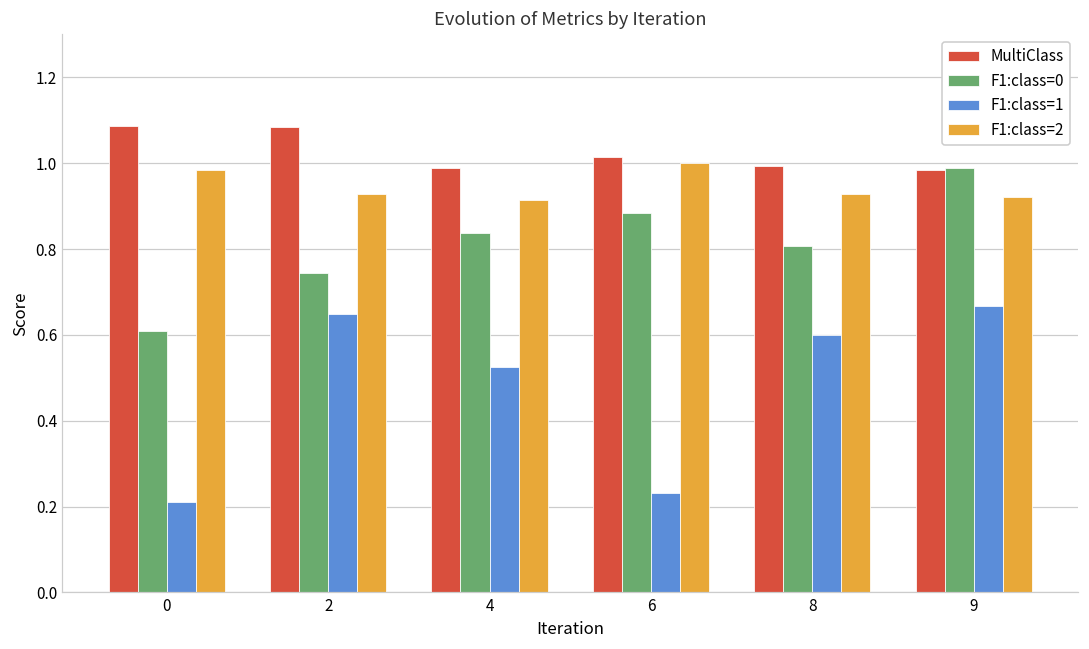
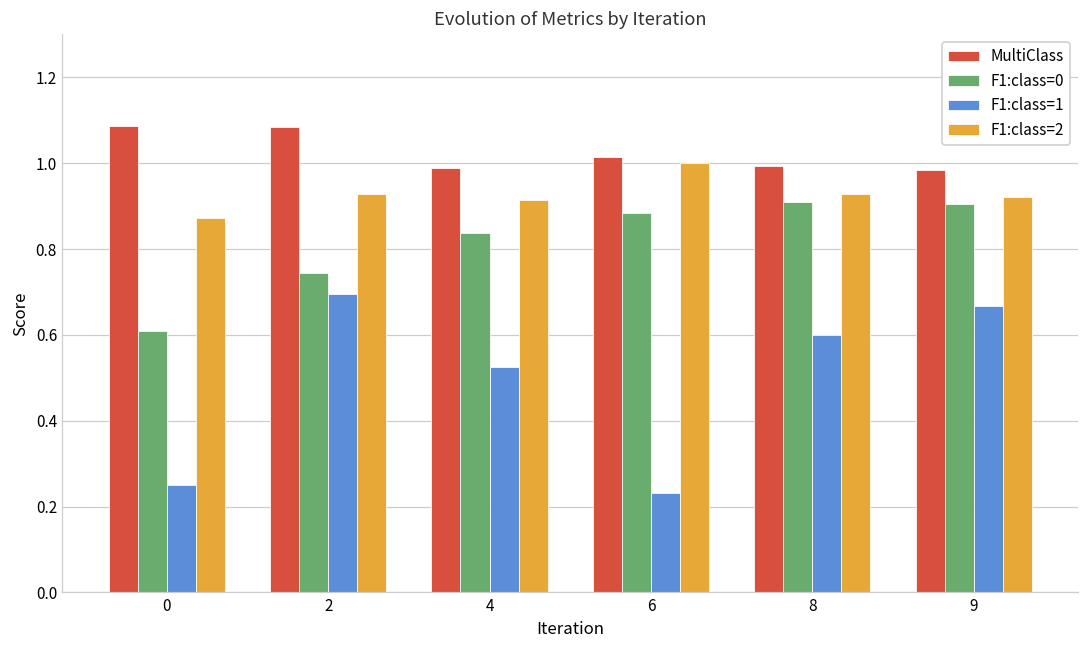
F1:class=1, 0: 0.21 -> 0.25
F1:class=2, 0: 0.98 -> 0.87
F1:class=1, 2: 0.65 -> 0.70
F1:class=0, 8: 0.81 -> 0.91
F1:class=0, 9: 0.99 -> 0.90
